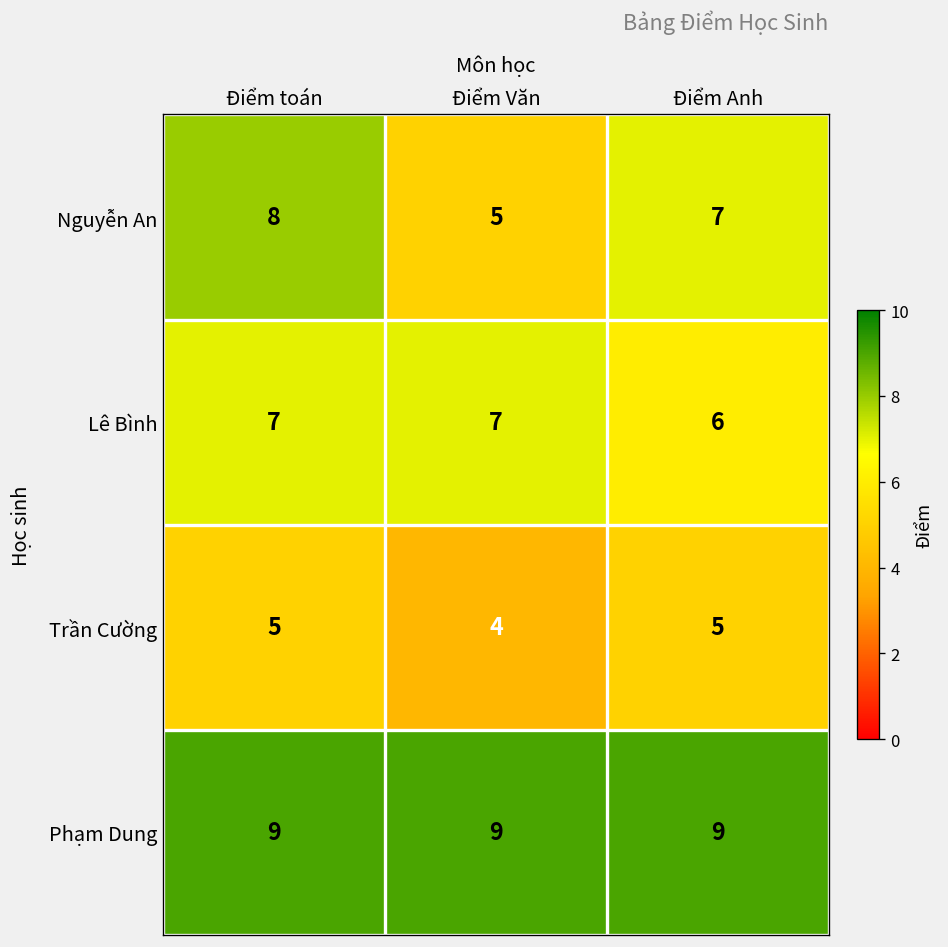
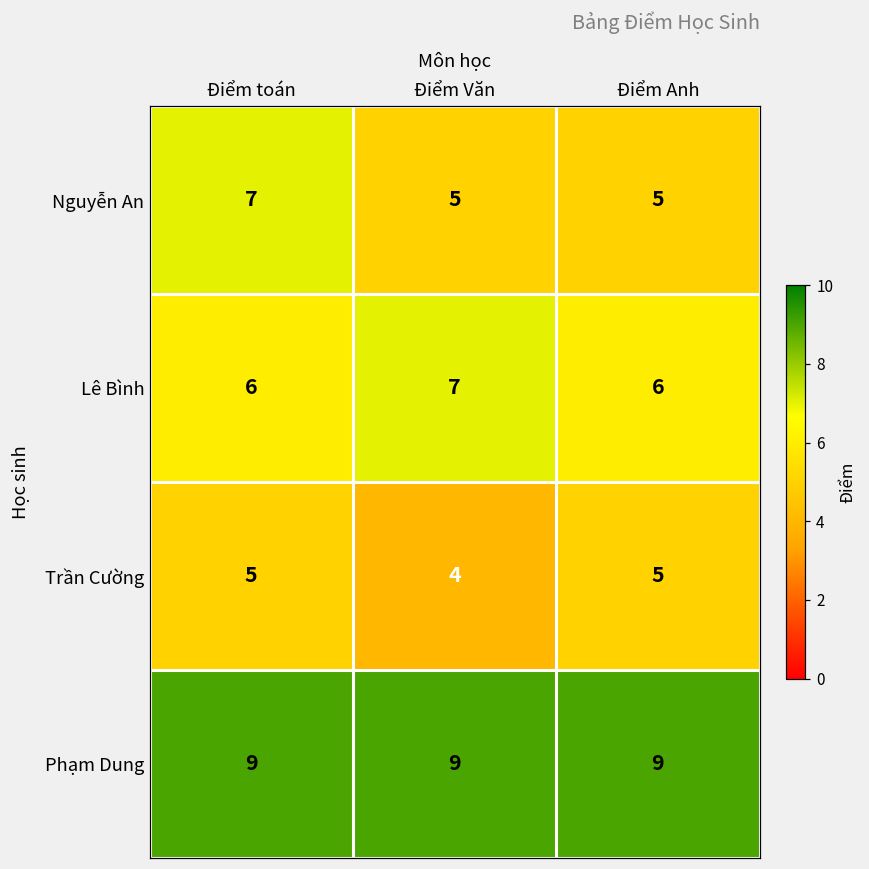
Nguyễn An, Điểm toán: 8 -> 7
Nguyễn An, Điểm Anh: 7 -> 5
Lê Bình, Điểm toán: 7 -> 6
